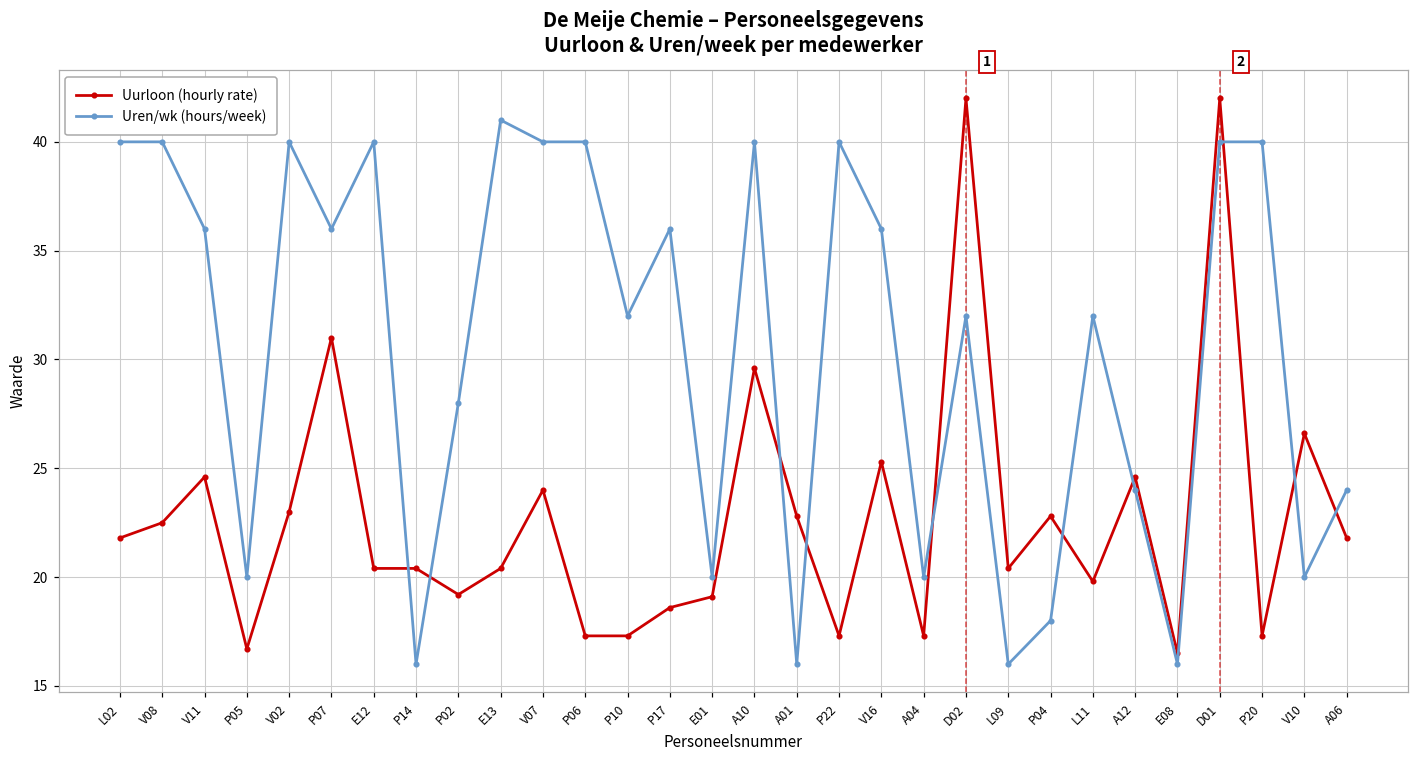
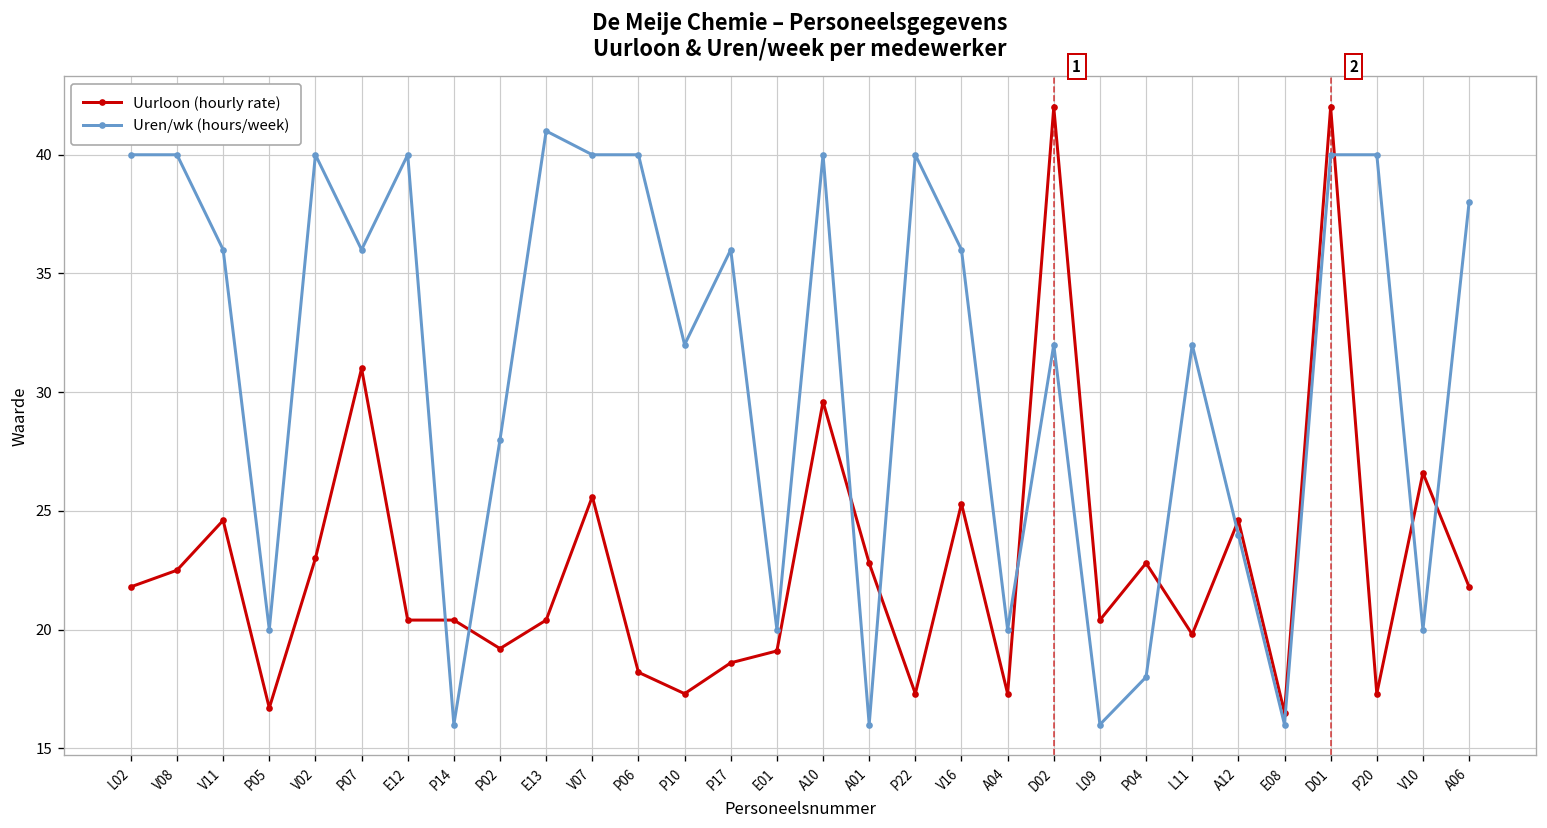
Uurloon (hourly rate), V07: 24.0 -> 25.6
Uurloon (hourly rate), P06: 17.3 -> 18.2
Uren/wk (hours/week), A06: 24 -> 38
